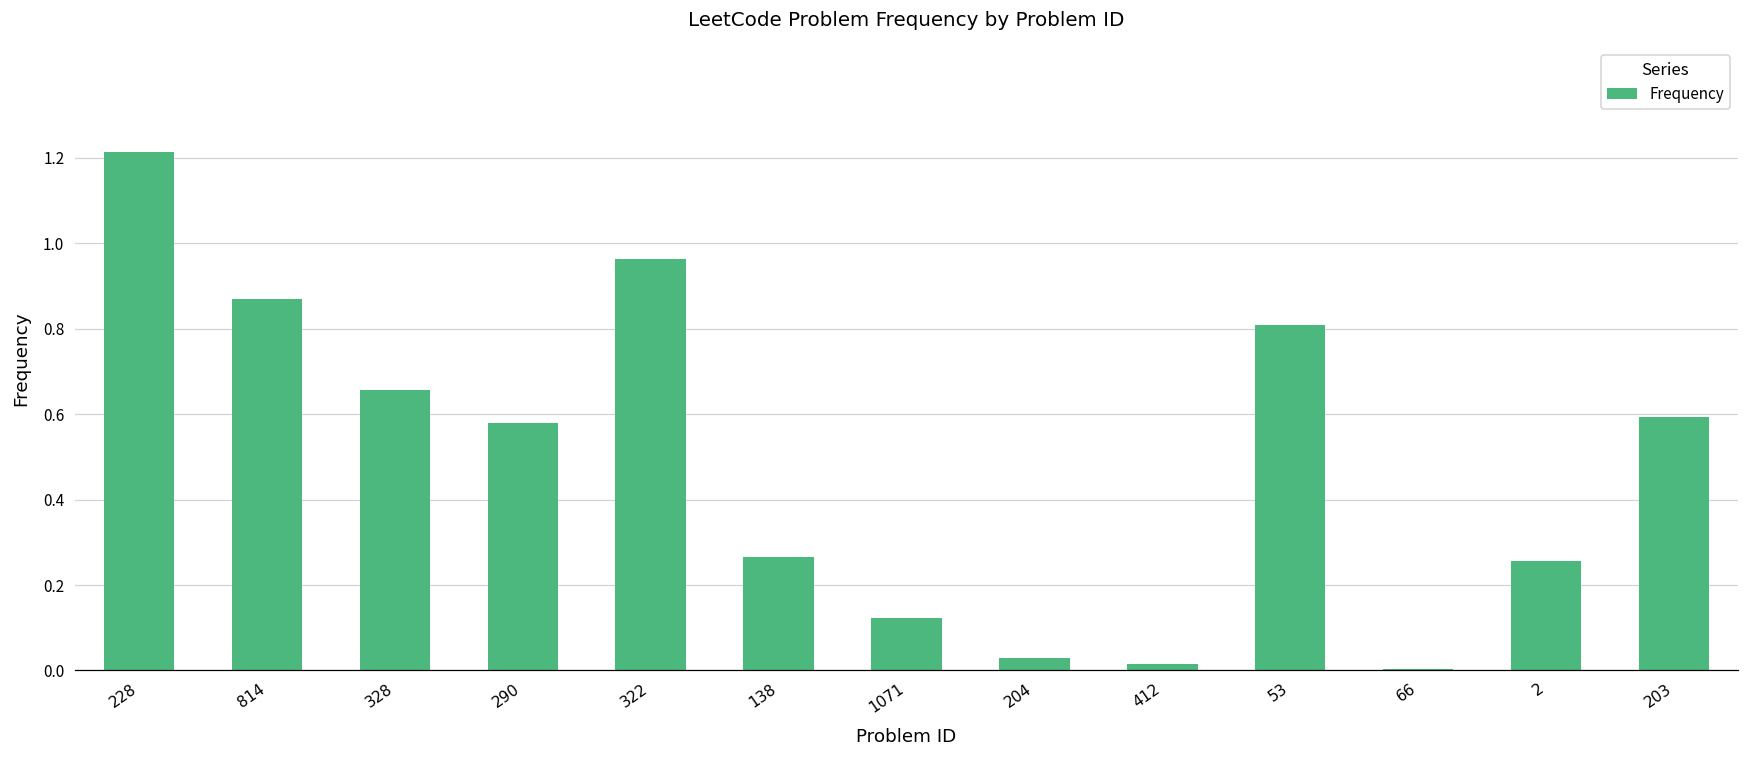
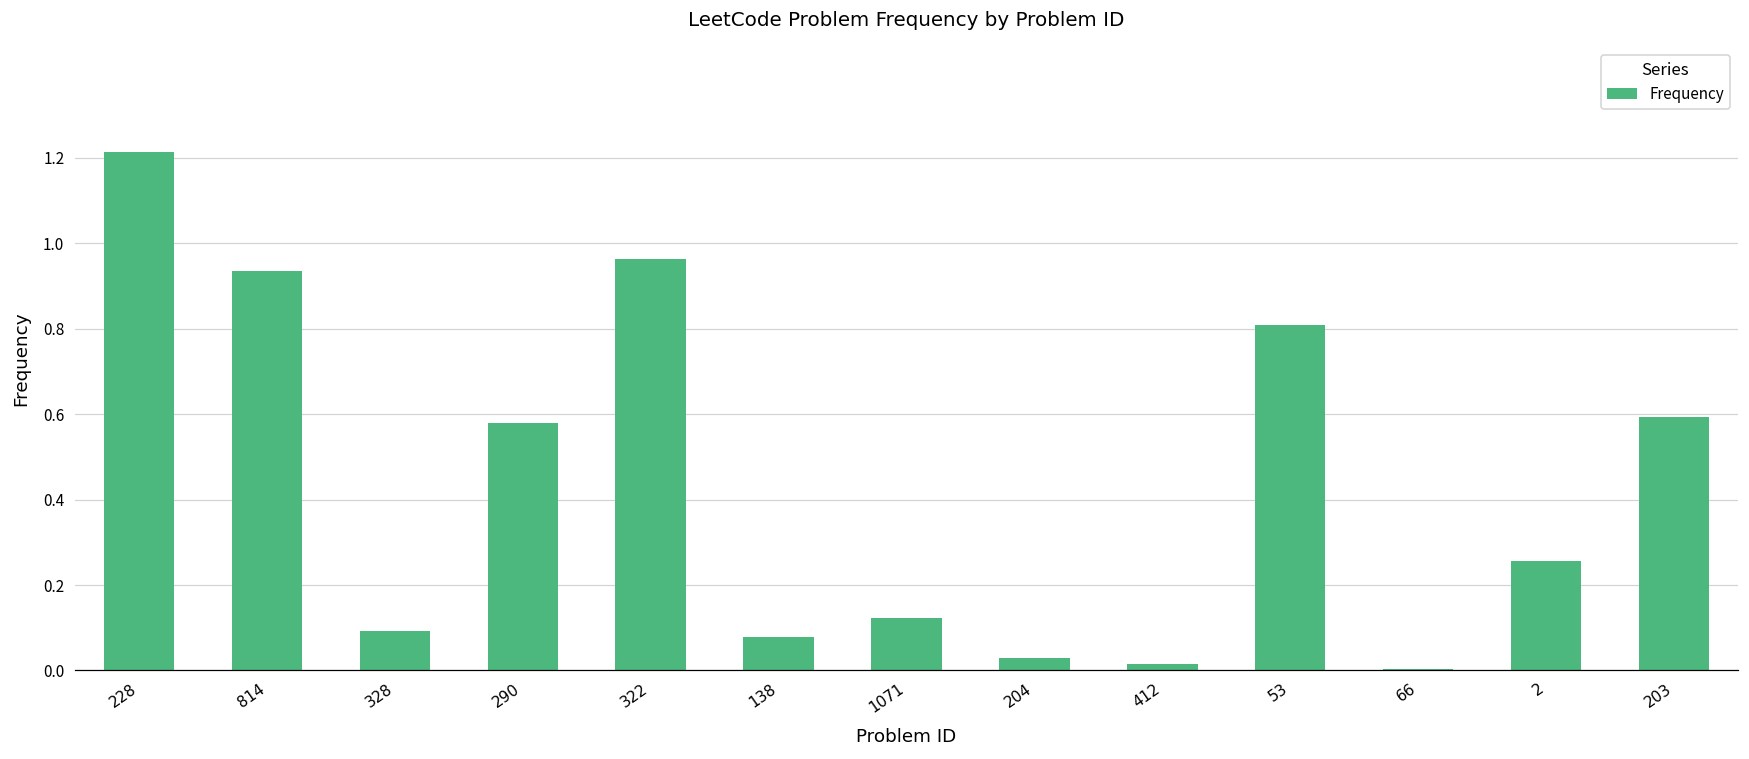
814: 0.87 -> 0.94
328: 0.66 -> 0.09
138: 0.27 -> 0.08
